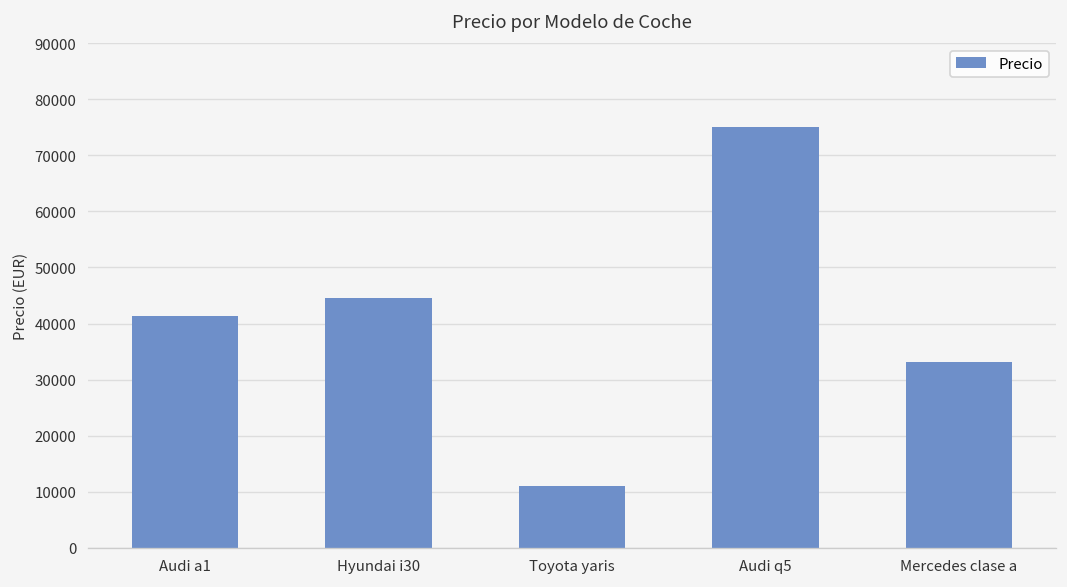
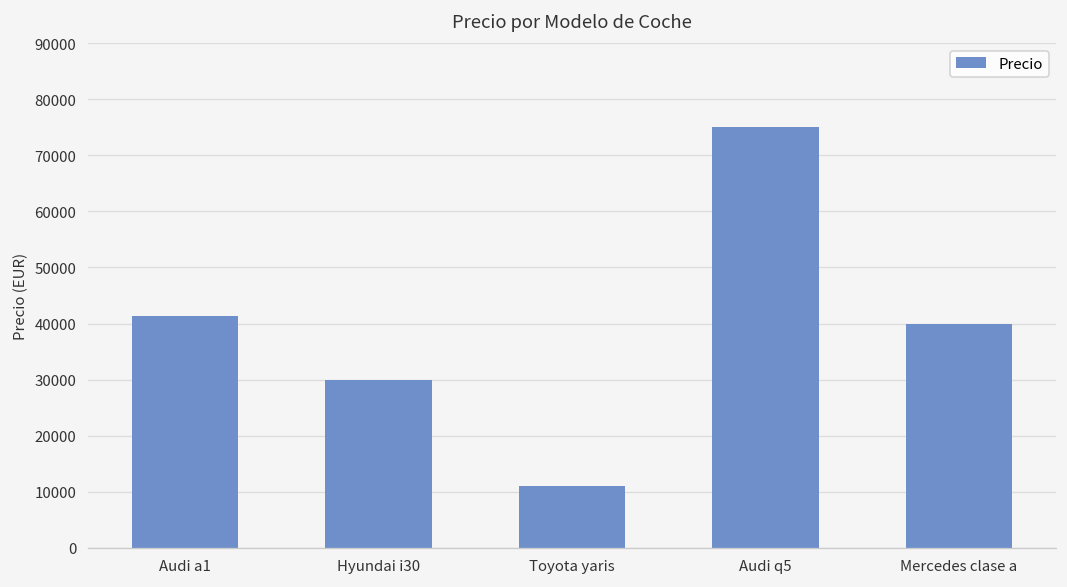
Hyundai i30: 45000 -> 30000
Mercedes clase a: 33000 -> 40000
